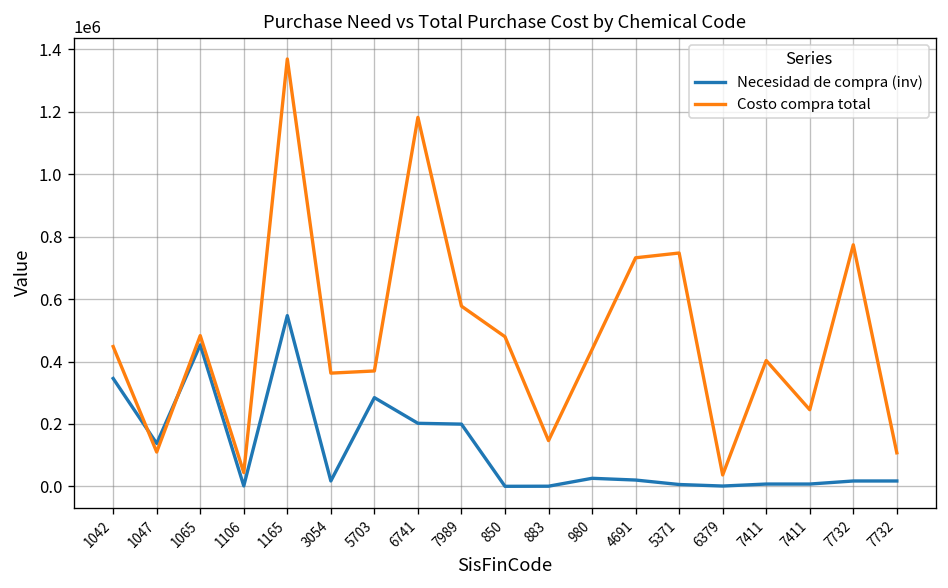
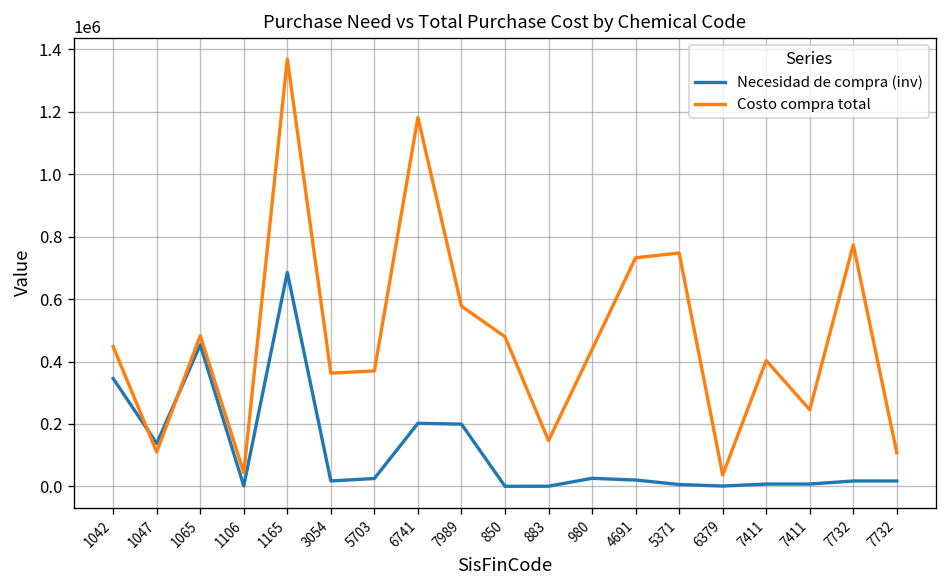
Necesidad de compra (inv), 1165: 550000 -> 690000
Necesidad de compra (inv), 5703: 280000 -> 30000
